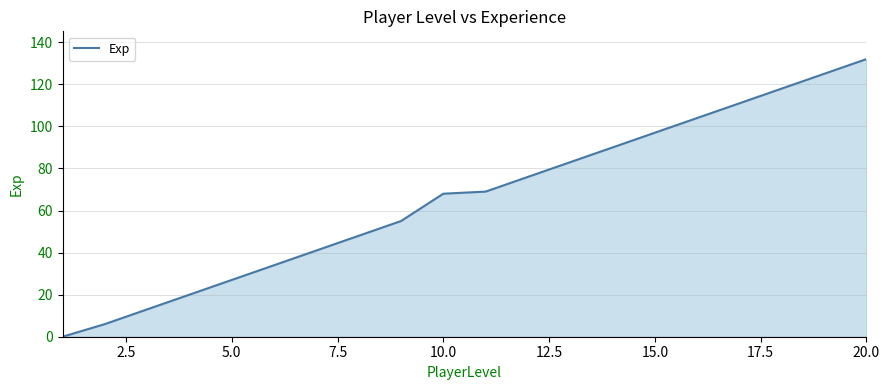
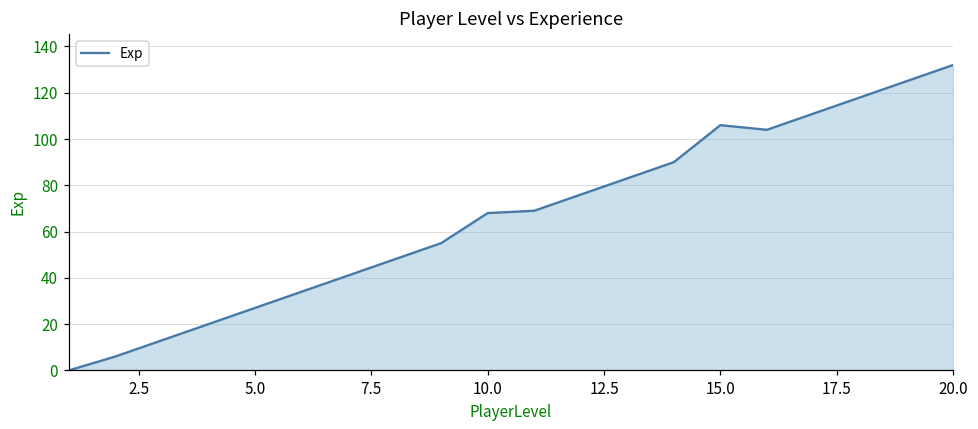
15.0: 97 -> 106
